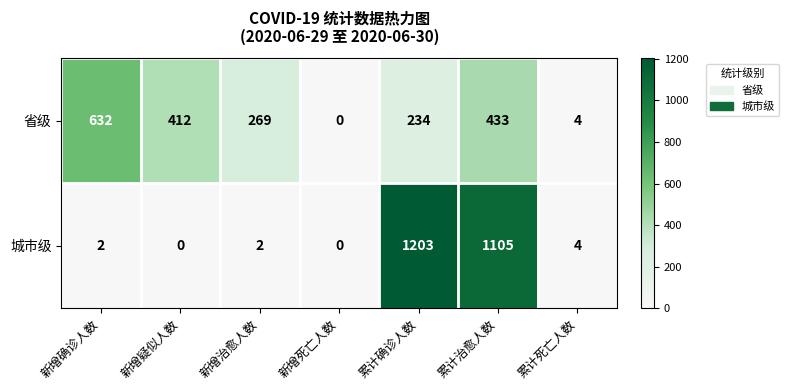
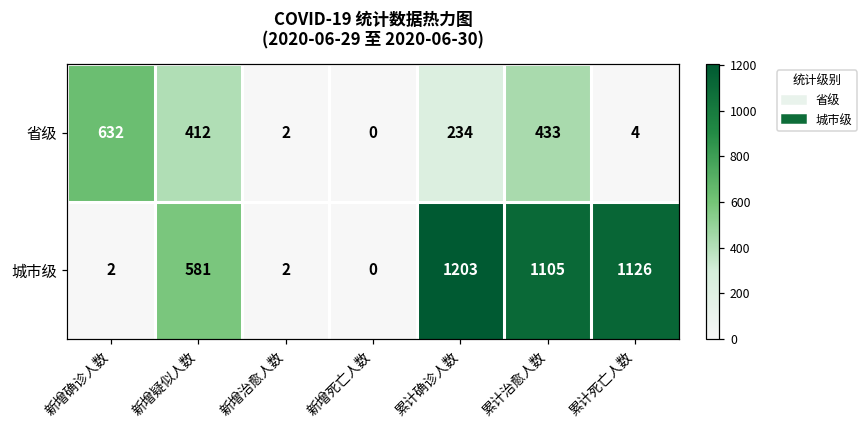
省级, 新增治愈人数: 269 -> 2
城市级, 新增疑似人数: 0 -> 581
城市级, 累计死亡人数: 4 -> 1126
